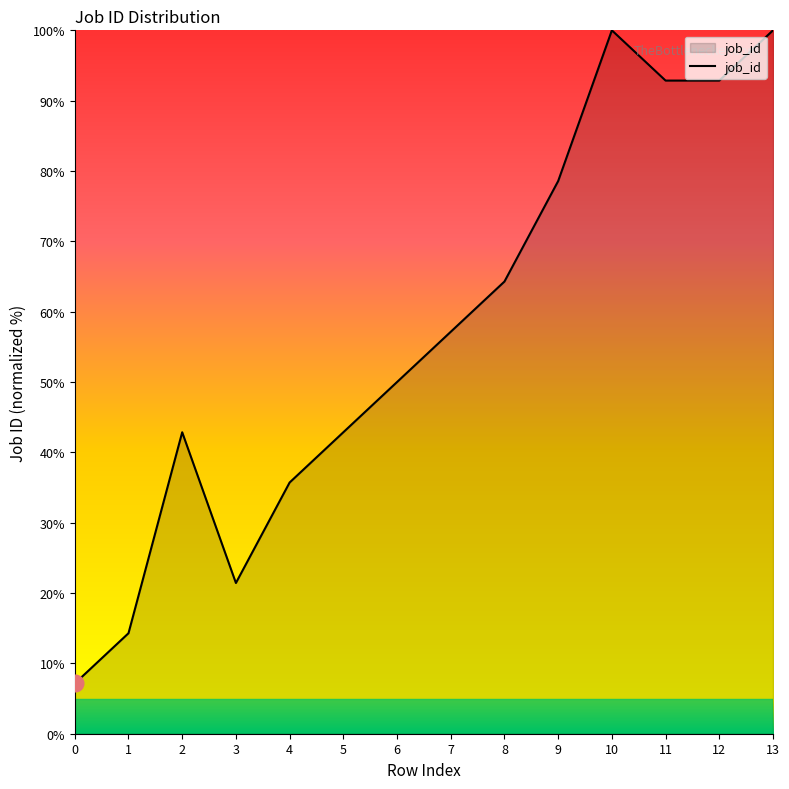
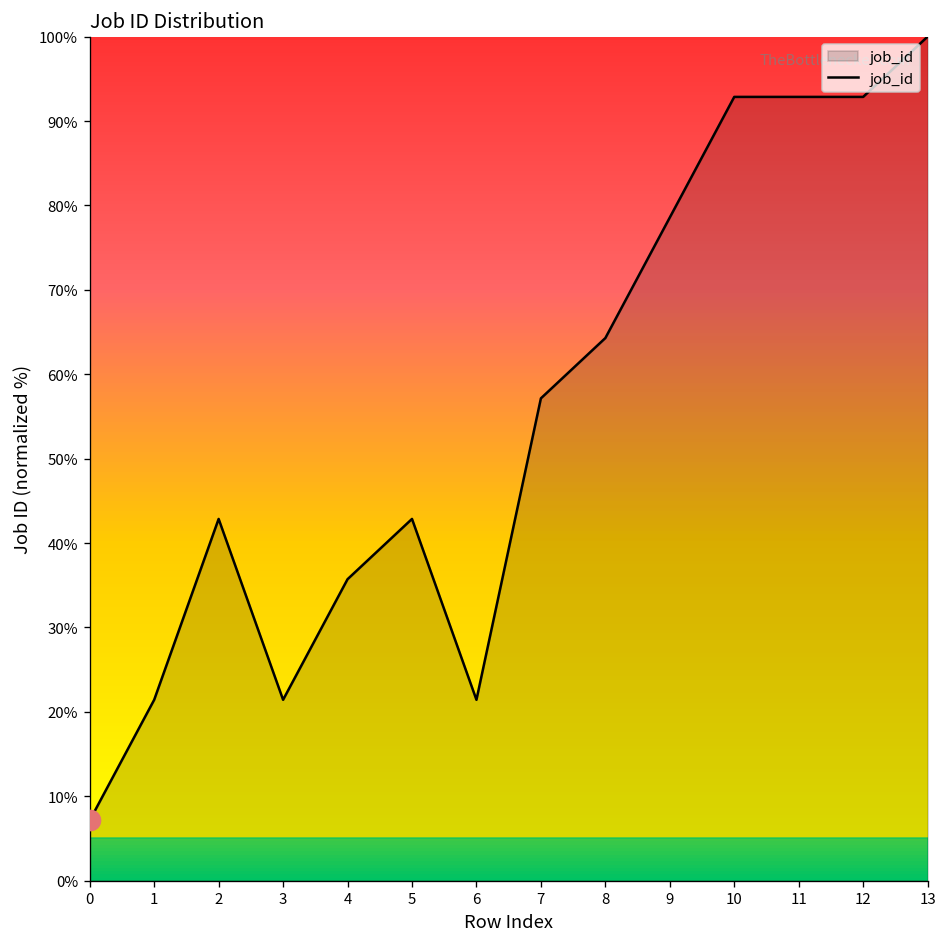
job_id, 1: 14% -> 21%
job_id, 6: 50% -> 21%
job_id, 10: 100% -> 93%
